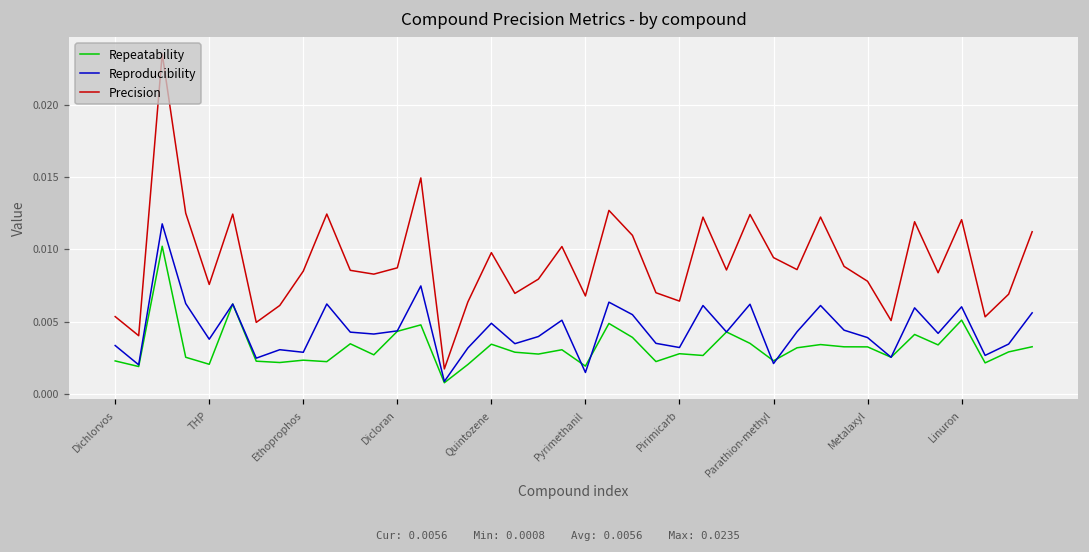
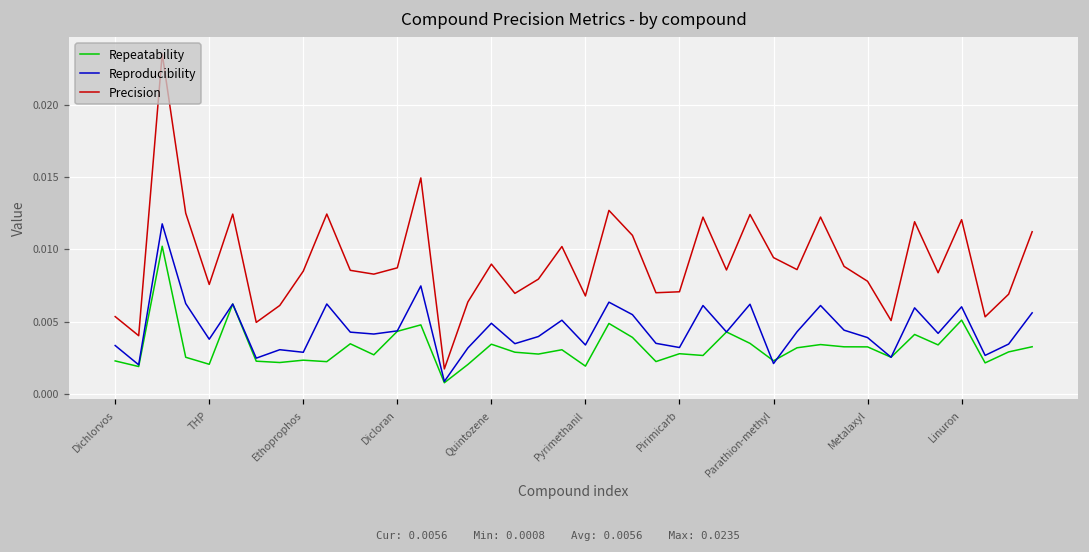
Precision, Quintozene: 0.0098 -> 0.0090
Reproducibility, Pyrimethanil: 0.0015 -> 0.0034
Precision, Pirimicarb: 0.0064 -> 0.0071
